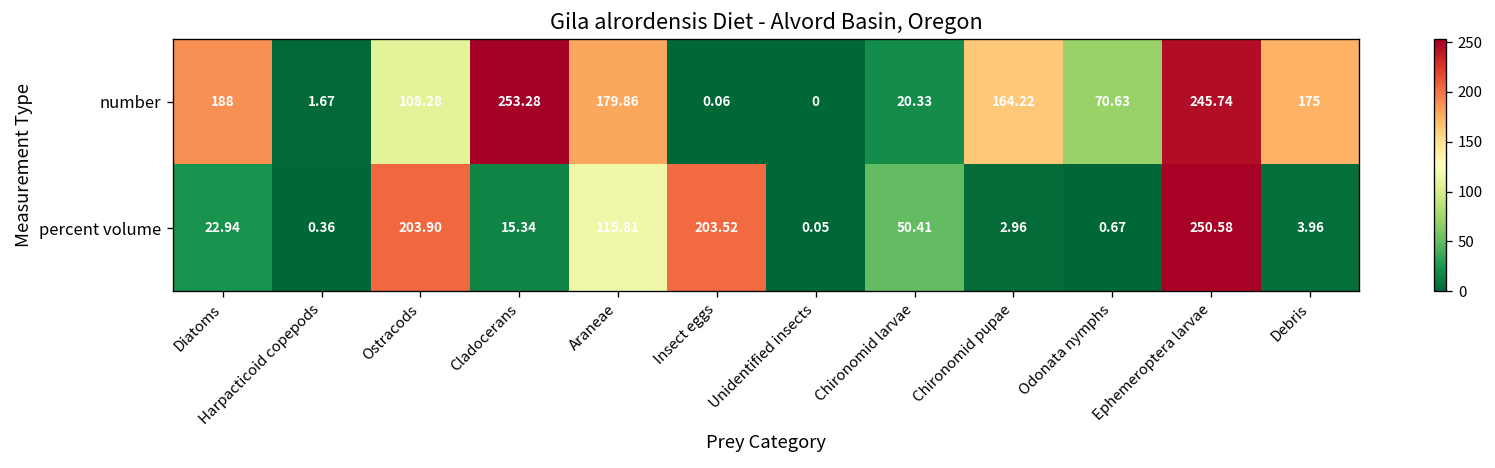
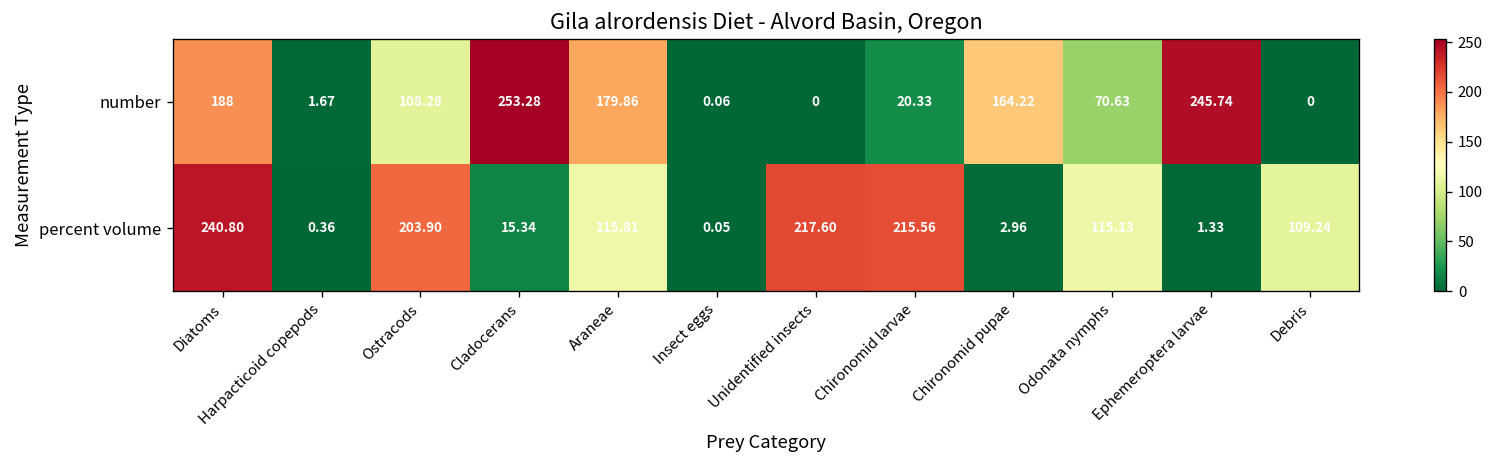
number, Debris: 175 -> 0
percent volume, Diatoms: 22.94 -> 240.80
percent volume, Insect eggs: 203.52 -> 0.05
percent volume, Unidentified insects: 0.05 -> 217.60
percent volume, Chironomid larvae: 50.41 -> 215.56
percent volume, Odonata nymphs: 0.67 -> 115.13
percent volume, Ephemeroptera larvae: 250.58 -> 1.33
percent volume, Debris: 3.96 -> 109.24
